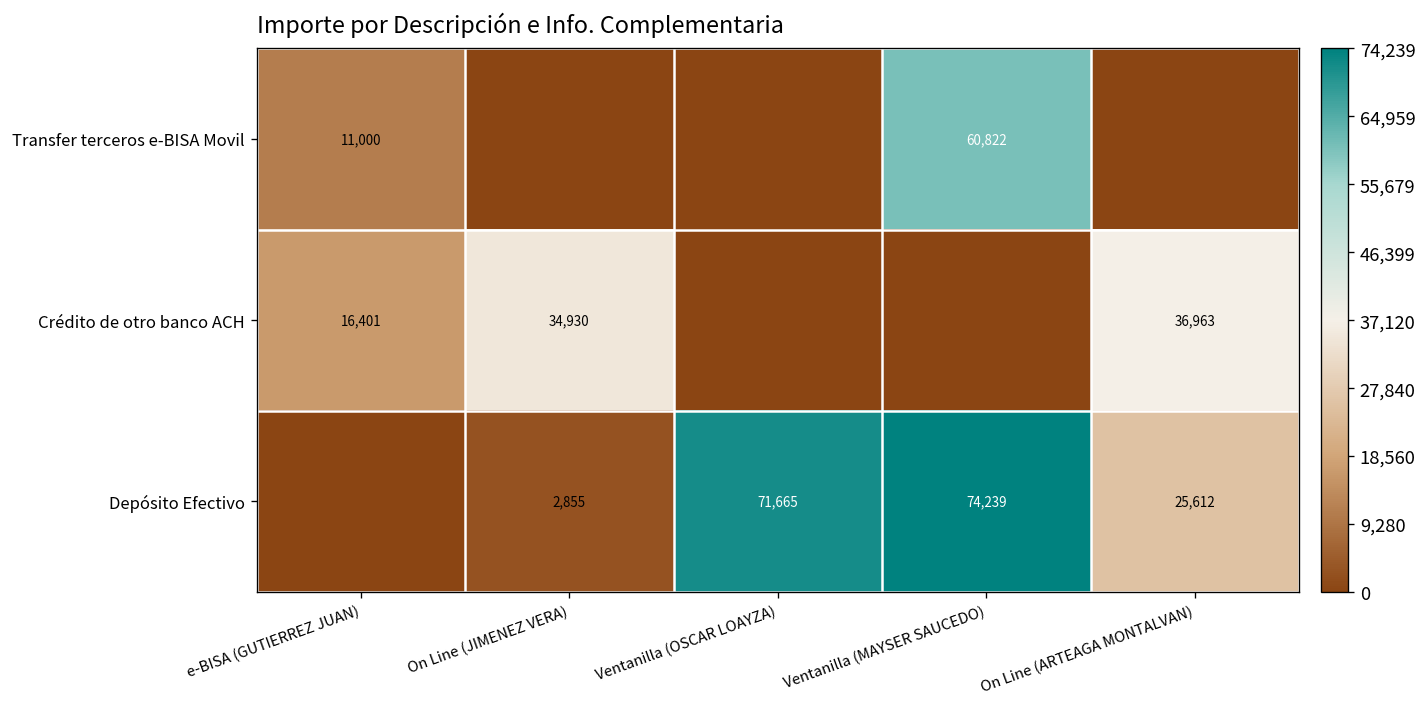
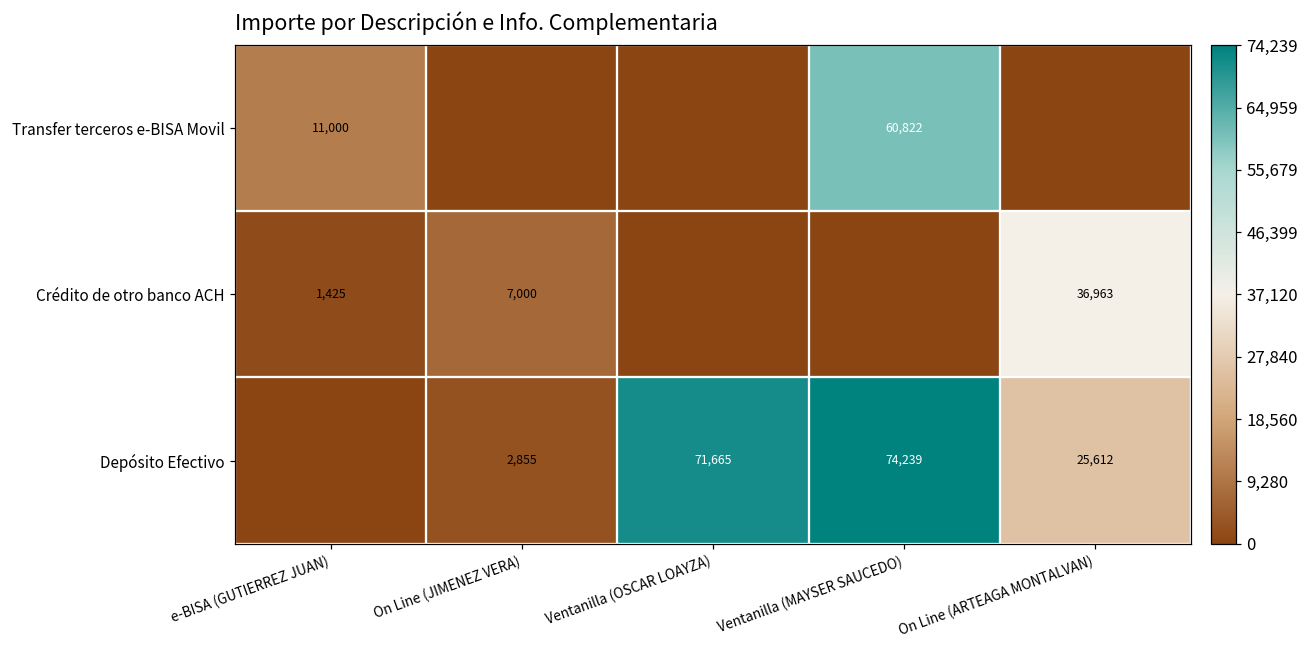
Crédito de otro banco ACH, e-BISA (GUTIERREZ JUAN): 16,401 -> 1,425
Crédito de otro banco ACH, On Line (JIMENEZ VERA): 34,930 -> 7,000
